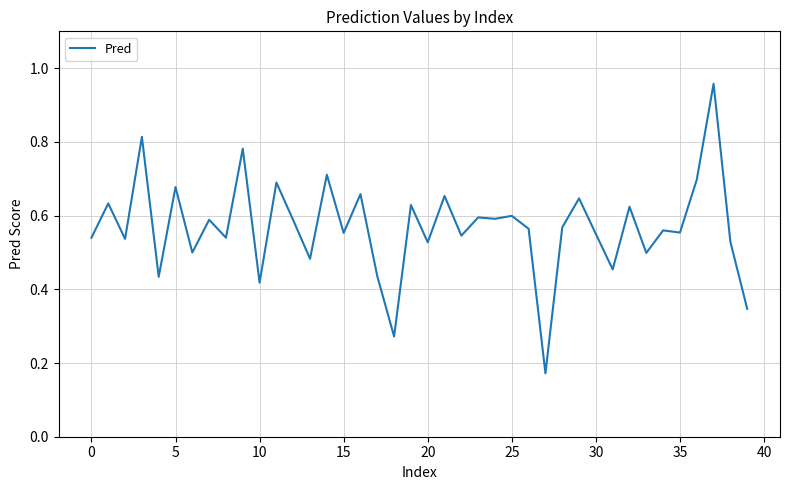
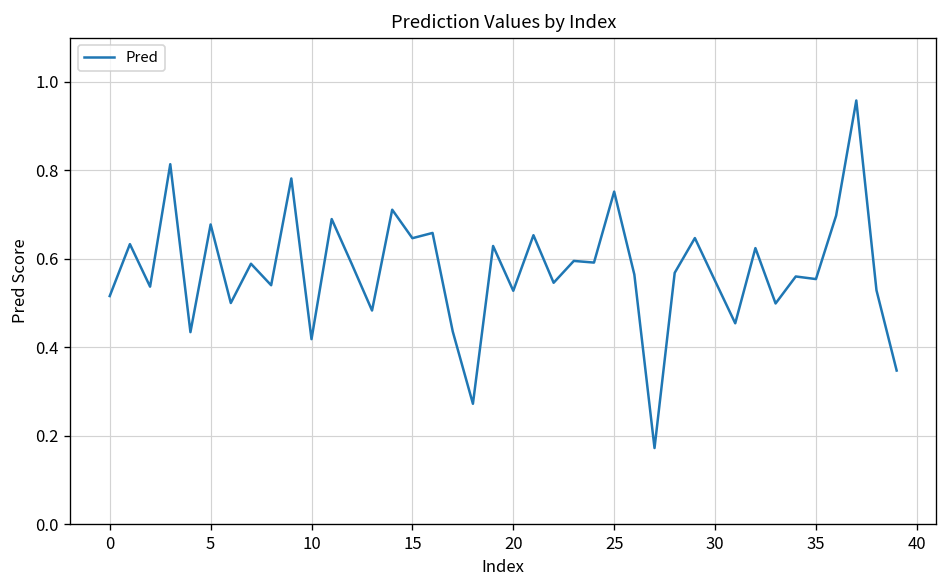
0: 0.54 -> 0.52
15: 0.55 -> 0.65
25: 0.60 -> 0.75
